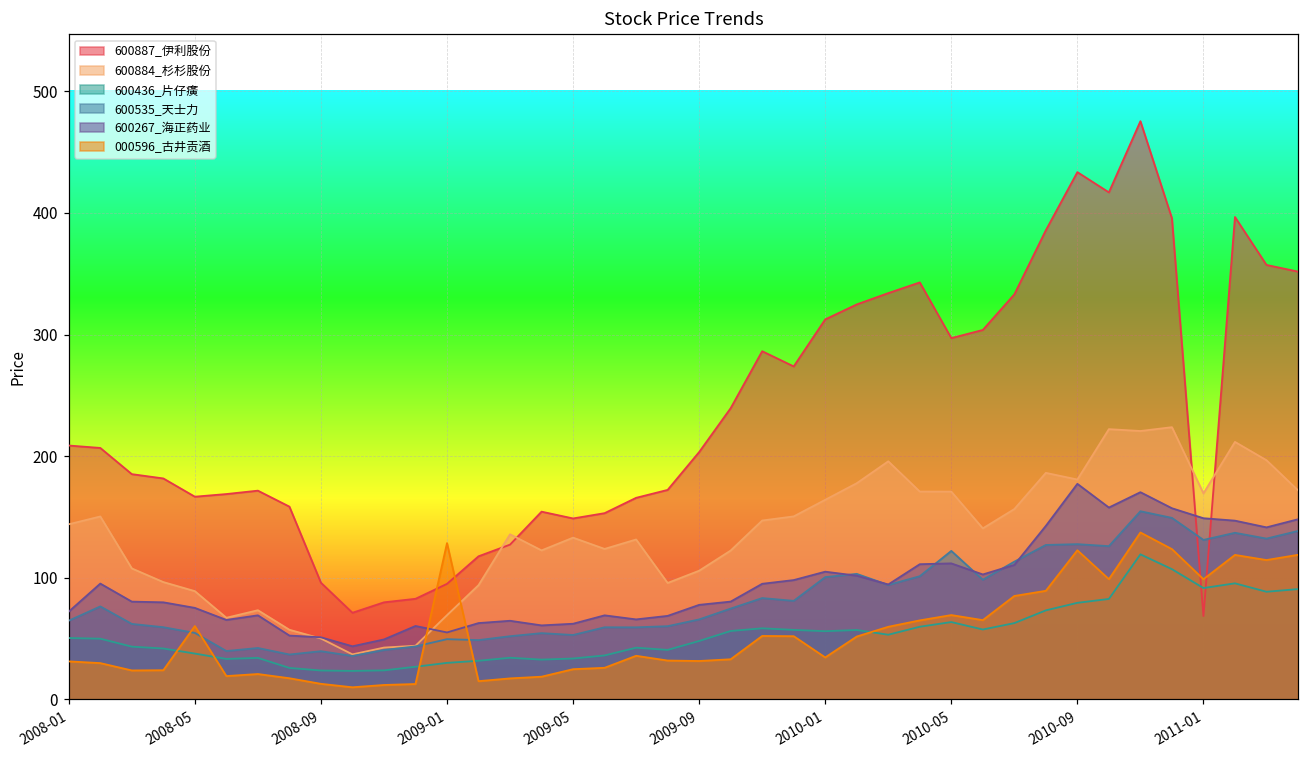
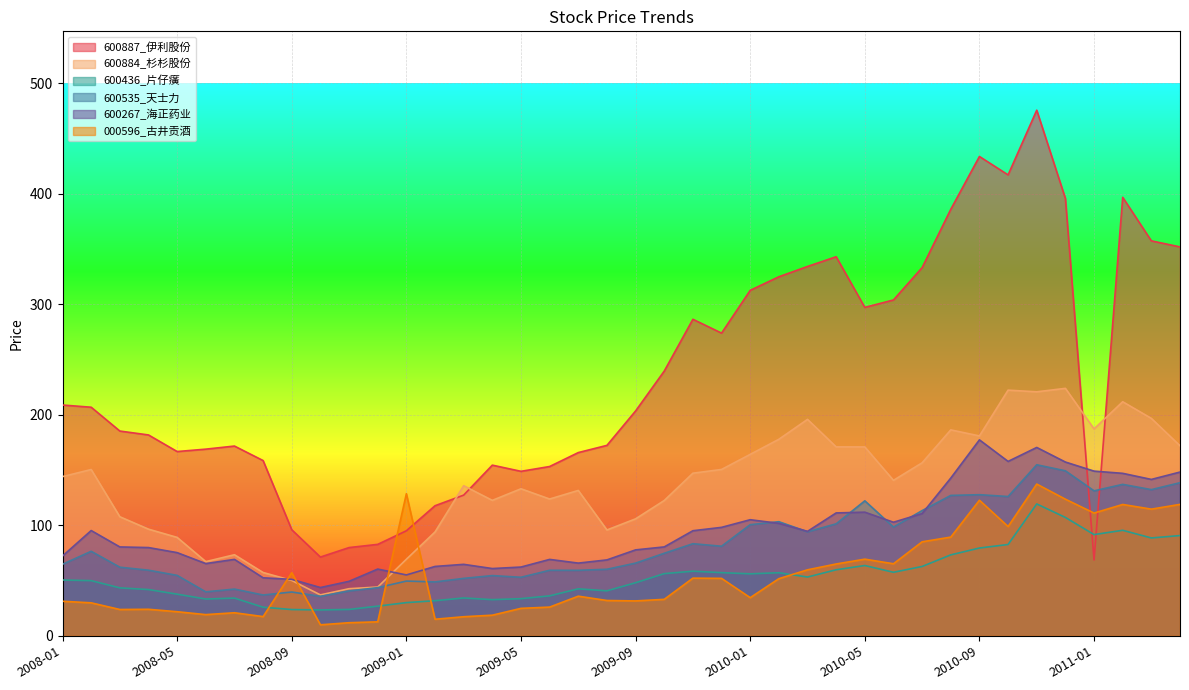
000596_古井贡酒, 2008-05: 60 -> 22
000596_古井贡酒, 2008-09: 13 -> 57
600884_杉杉股份, 2011-01: 169 -> 187
000596_古井贡酒, 2011-01: 99 -> 111
